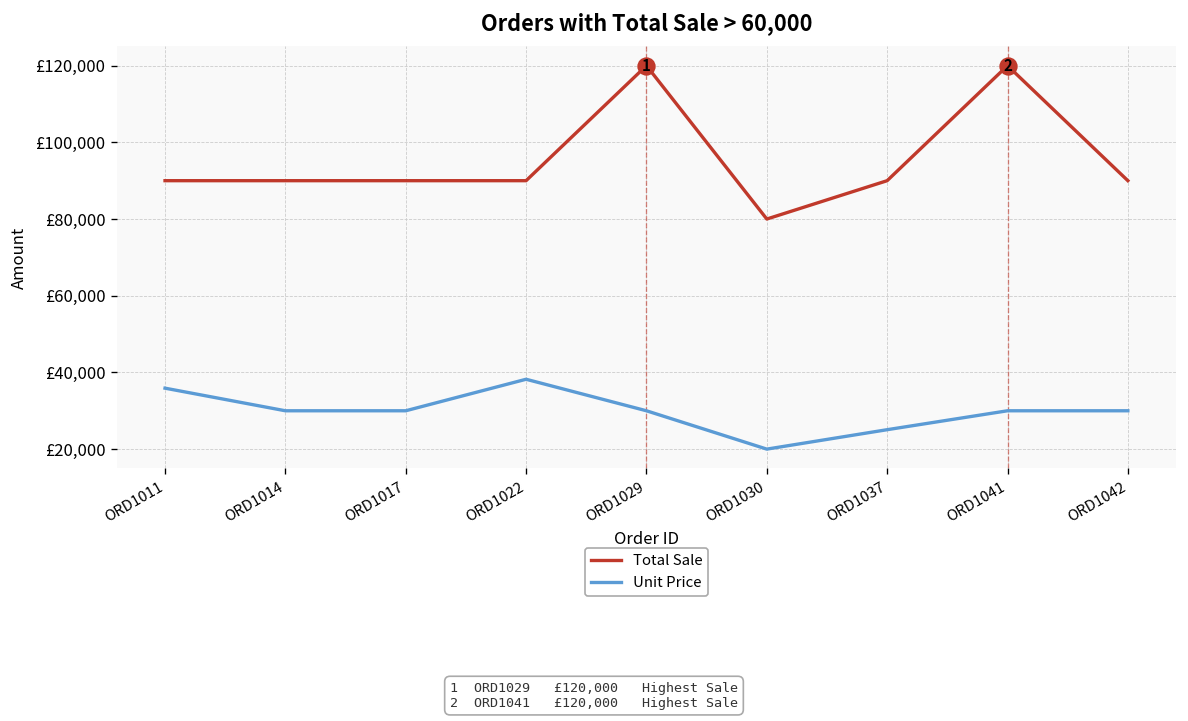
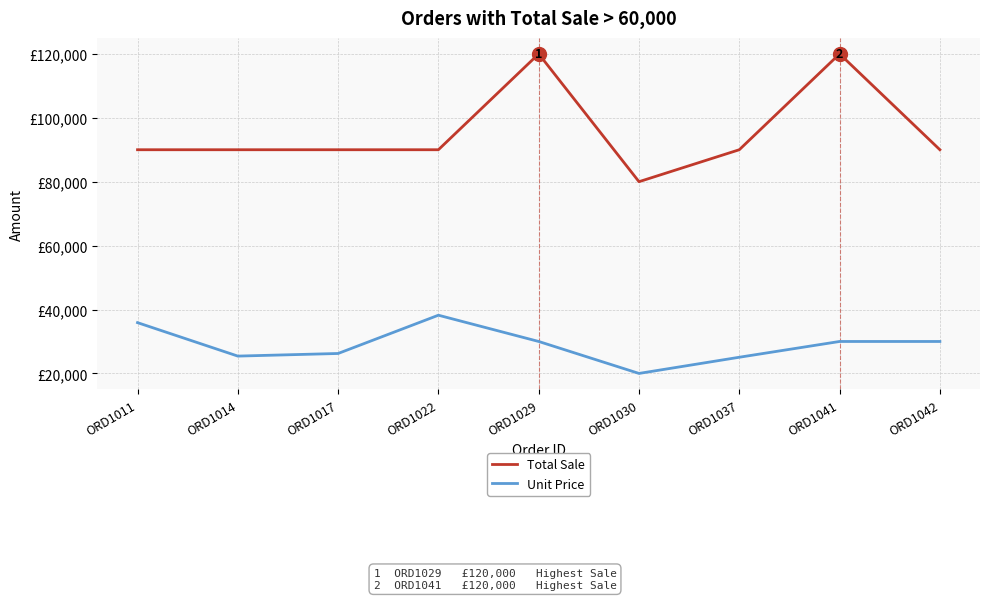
Unit Price, ORD1014: £30,000 -> £25,000
Unit Price, ORD1017: £30,000 -> £26,000
